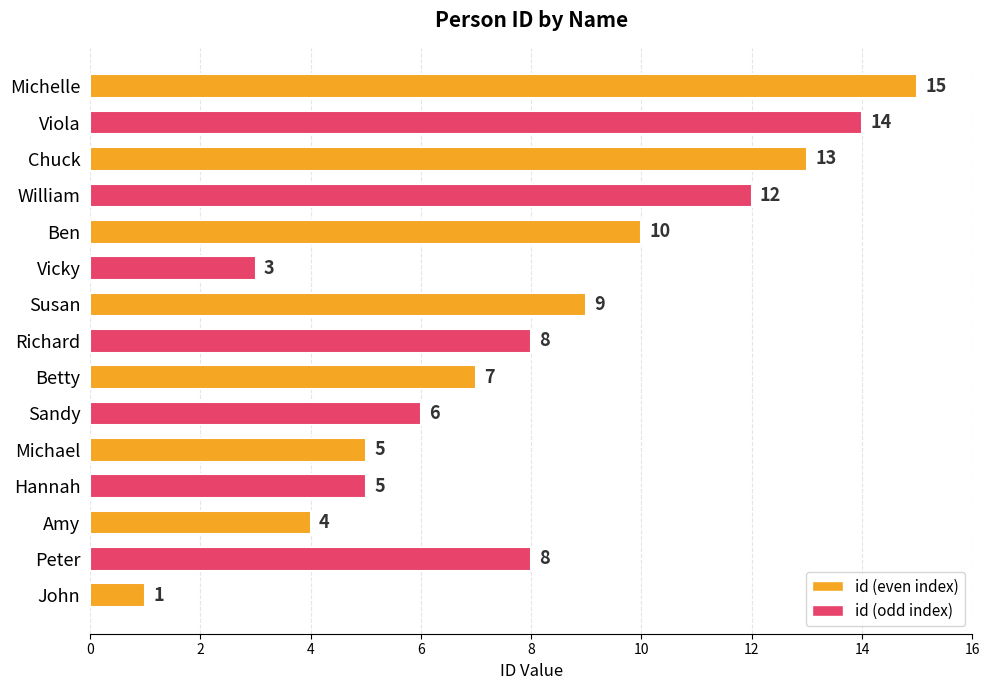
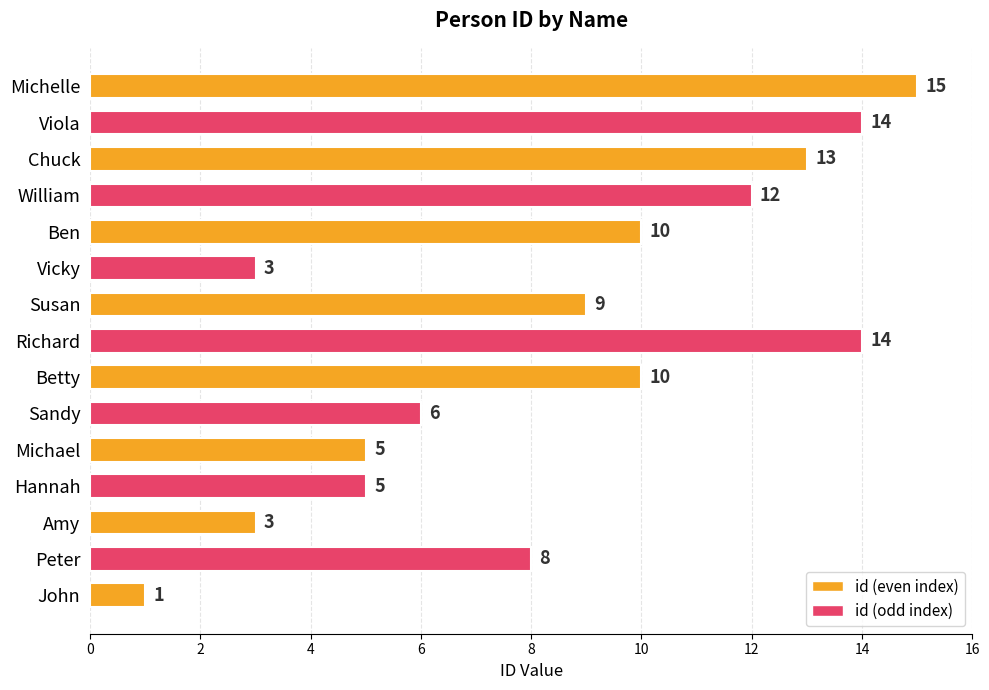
Richard: 8 -> 14
Betty: 7 -> 10
Amy: 4 -> 3
